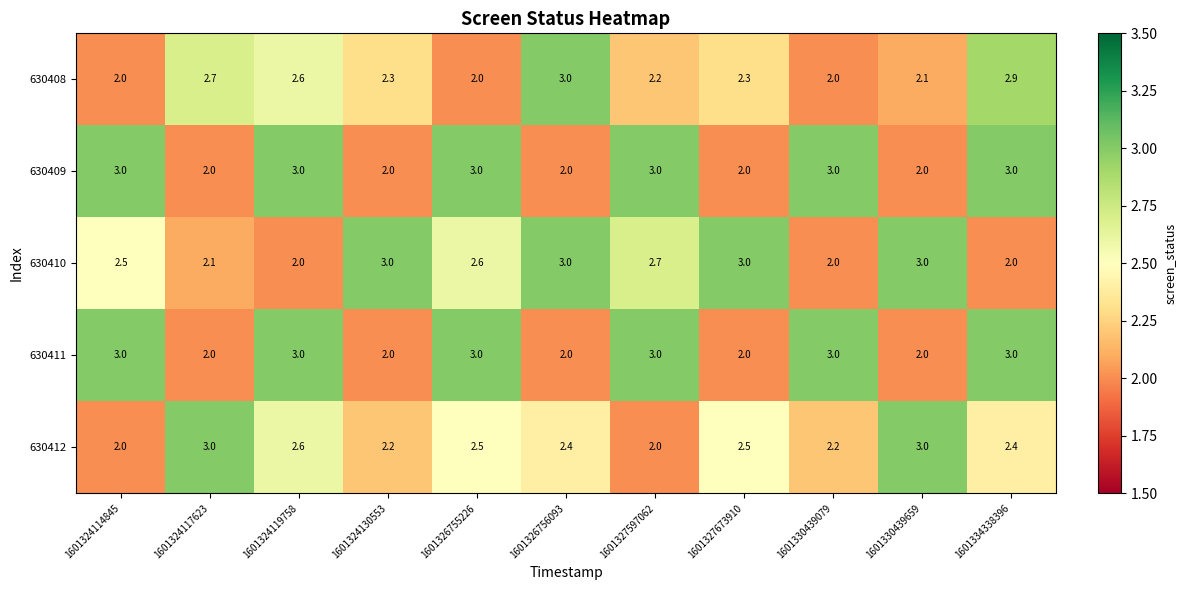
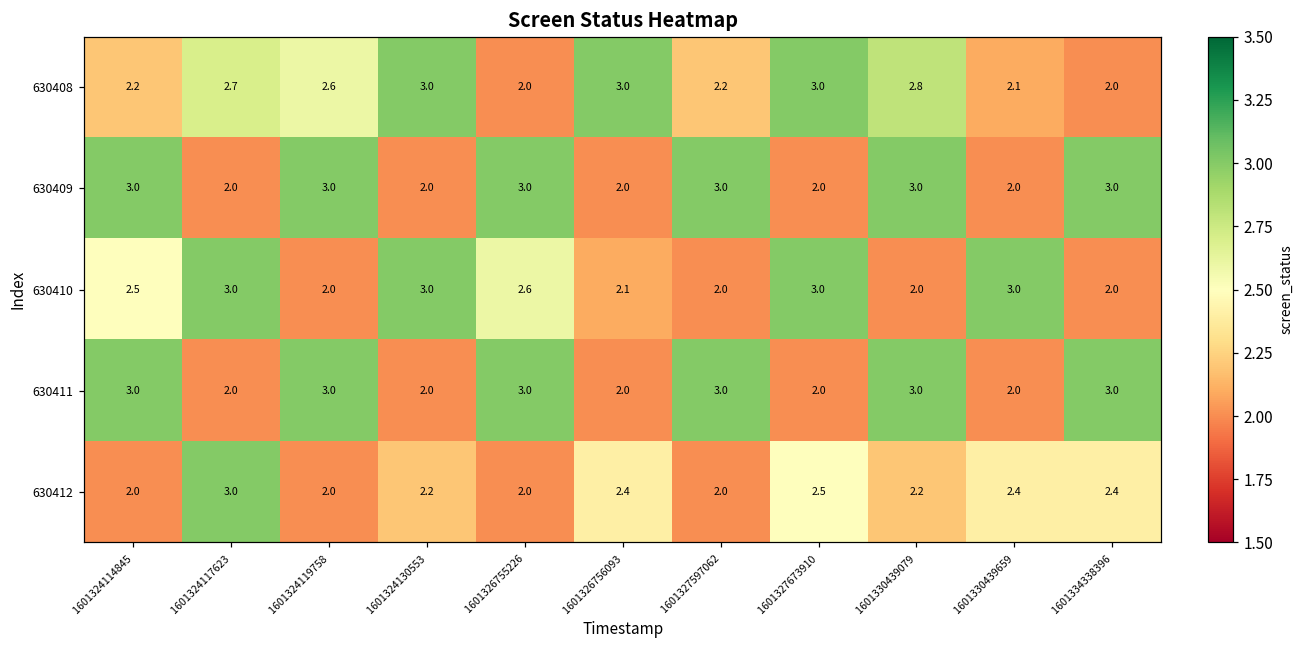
630408, 1601324114845: 2.0 -> 2.2
630408, 1601324130553: 2.3 -> 3.0
630408, 1601327673910: 2.3 -> 3.0
630408, 1601330439079: 2.0 -> 2.8
630408, 1601334338396: 2.9 -> 2.0
630410, 1601324117623: 2.1 -> 3.0
630410, 1601326756093: 3.0 -> 2.1
630410, 1601327597062: 2.7 -> 2.0
630412, 1601324119758: 2.6 -> 2.0
630412, 1601326755226: 2.5 -> 2.0
630412, 1601330439659: 3.0 -> 2.4
